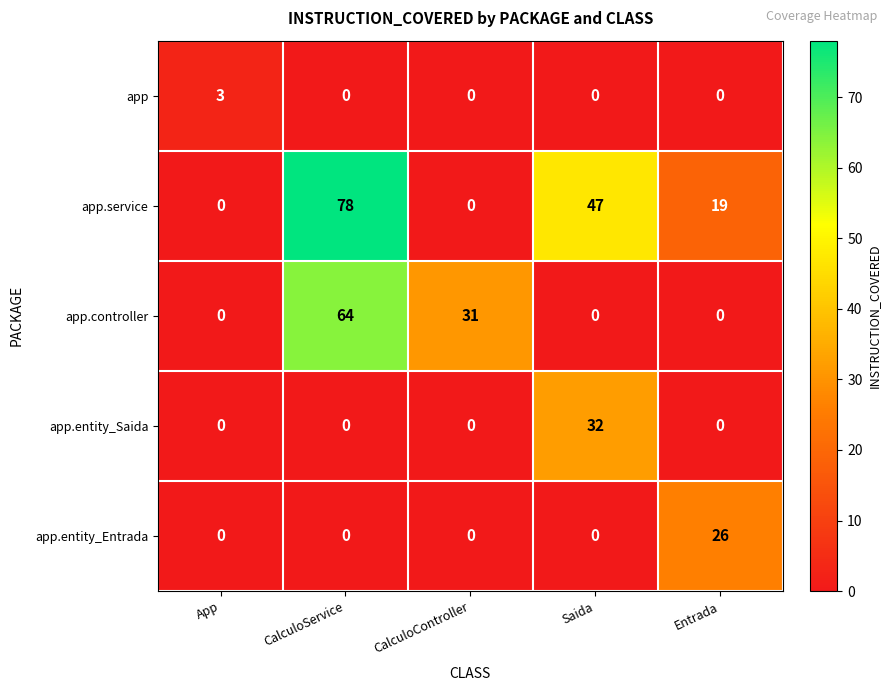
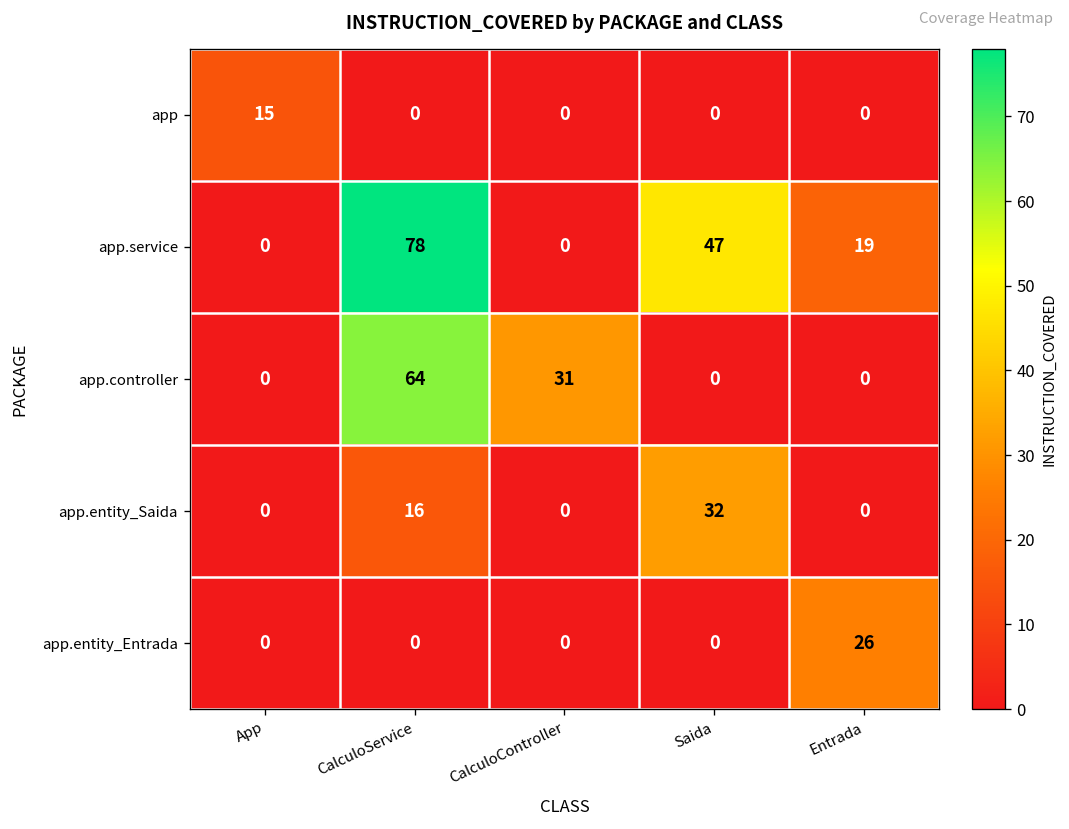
app, App: 3 -> 15
app.entity_Saida, CalculoService: 0 -> 16
